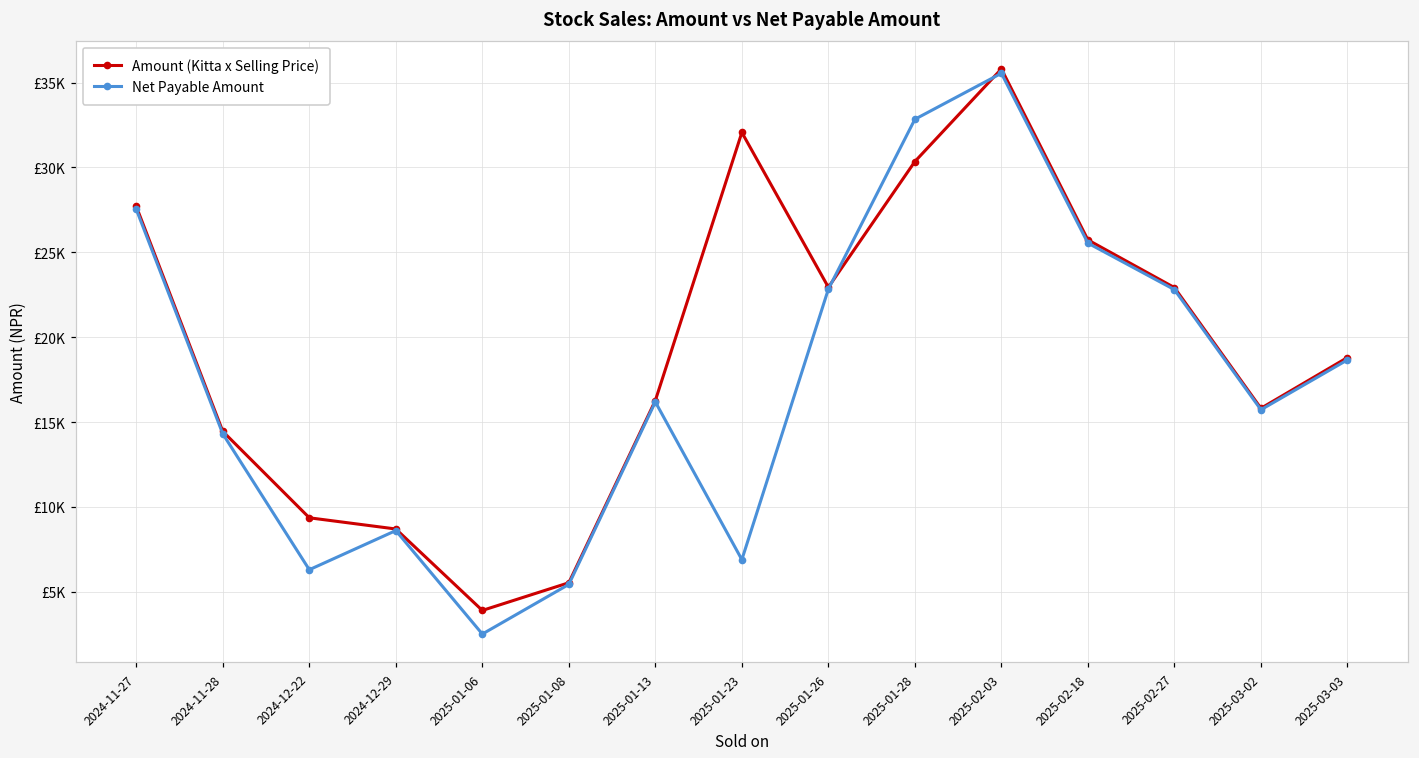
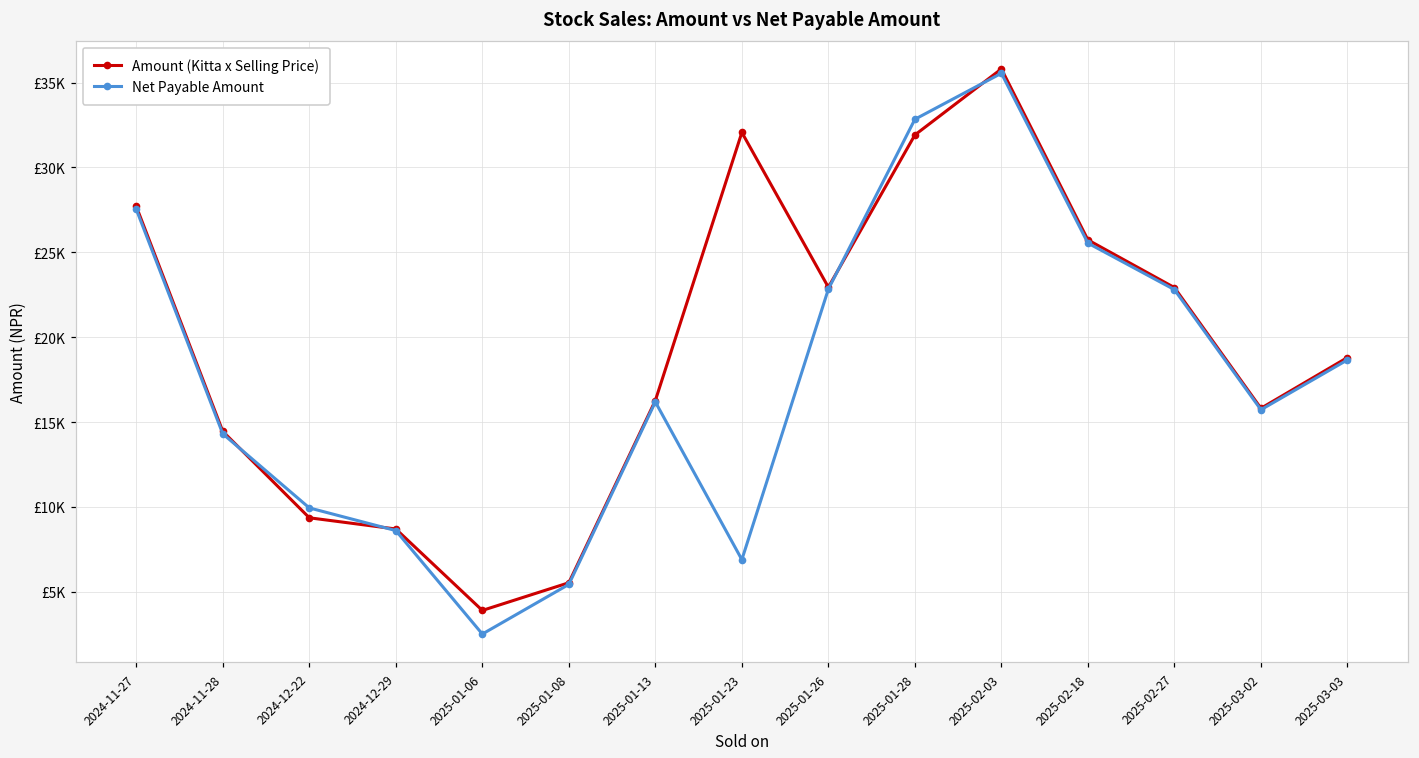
Net Payable Amount, 2024-12-22: £6300 -> £9900
Amount (Kitta x Selling Price), 2025-01-28: £30300 -> £31900
